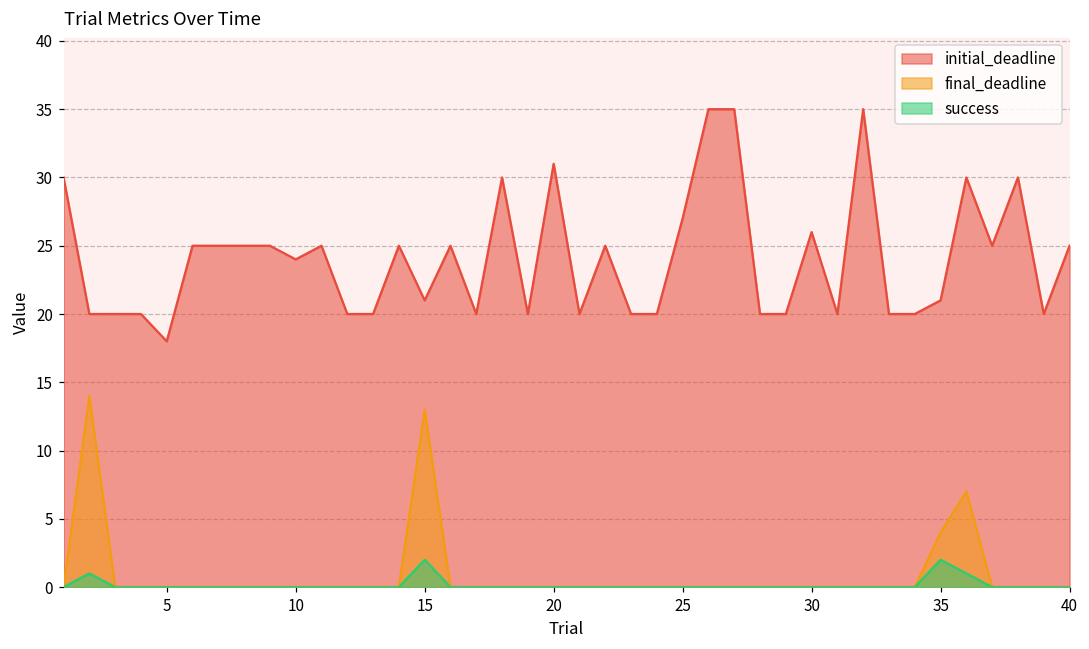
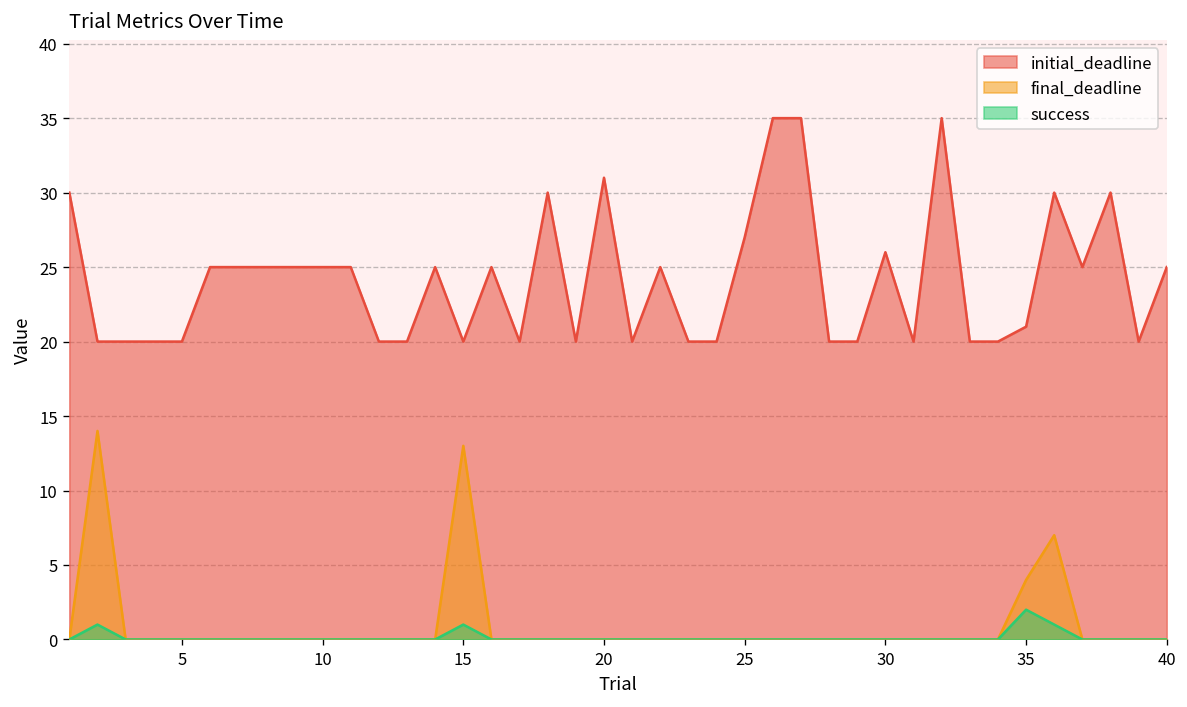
initial_deadline, 5: 18 -> 20
initial_deadline, 10: 24 -> 25
initial_deadline, 15: 21 -> 20
success, 15: 2 -> 1
